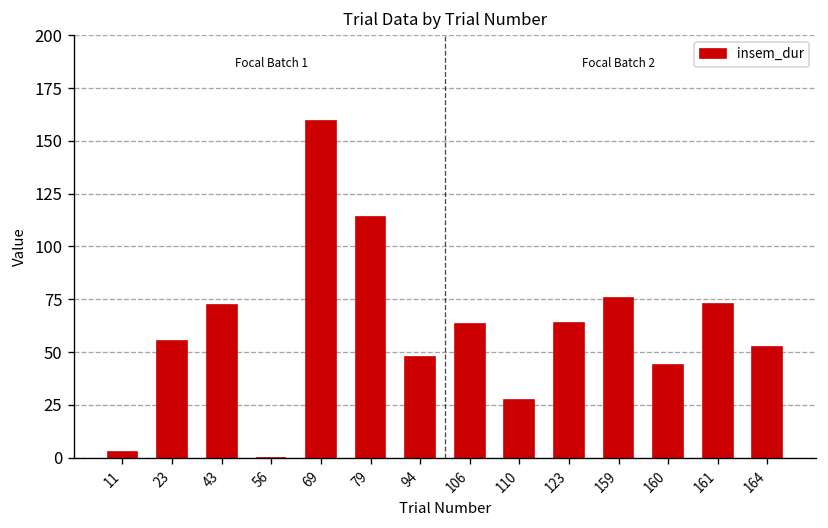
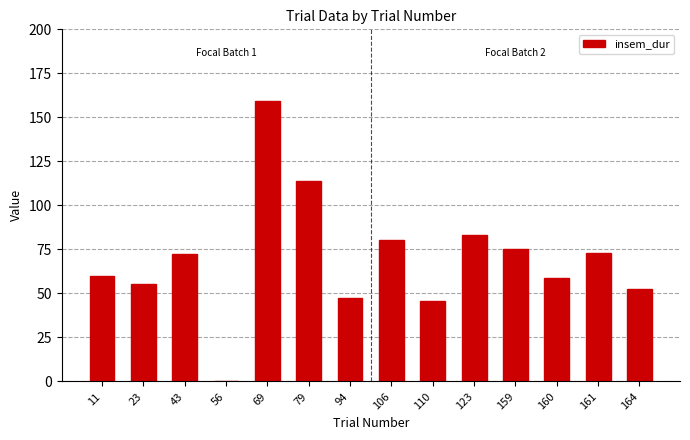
11: 3 -> 60
106: 63 -> 80
110: 27 -> 46
123: 64 -> 83
160: 44 -> 59
